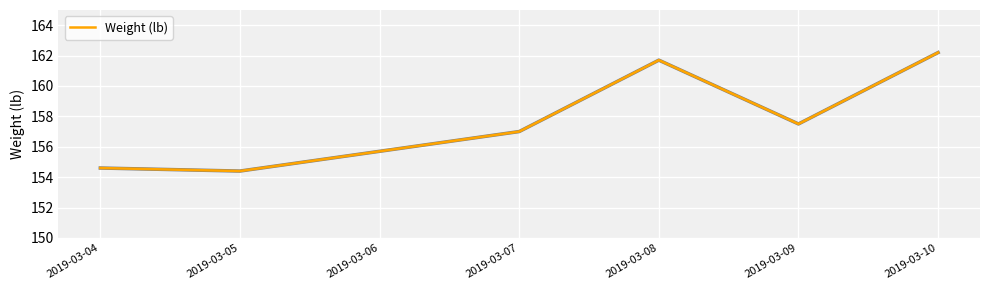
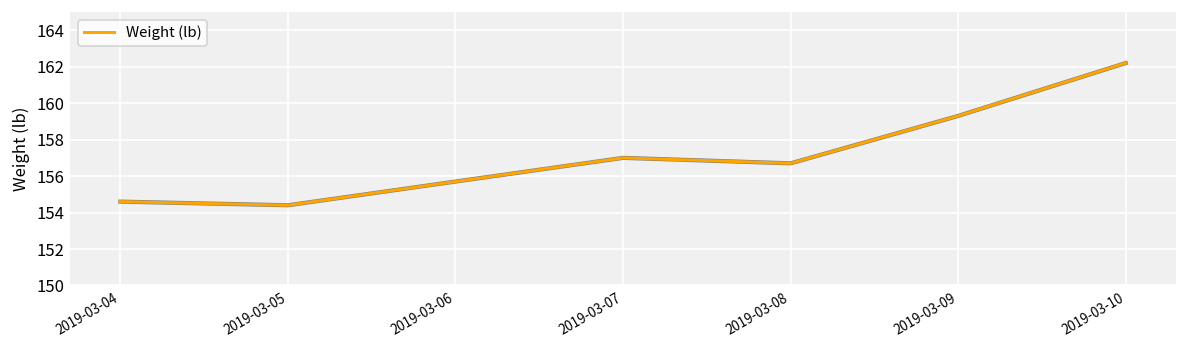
2019-03-08: 161.7 -> 156.7
2019-03-09: 157.5 -> 159.3
